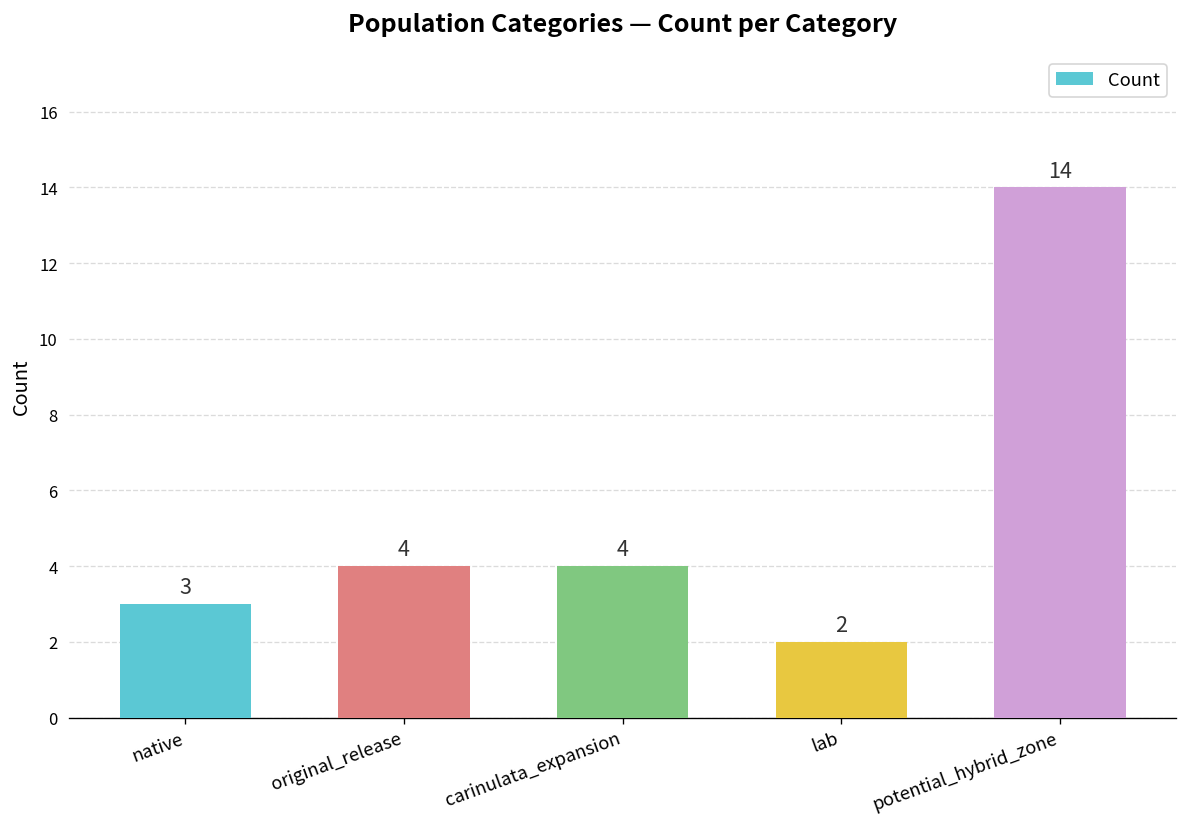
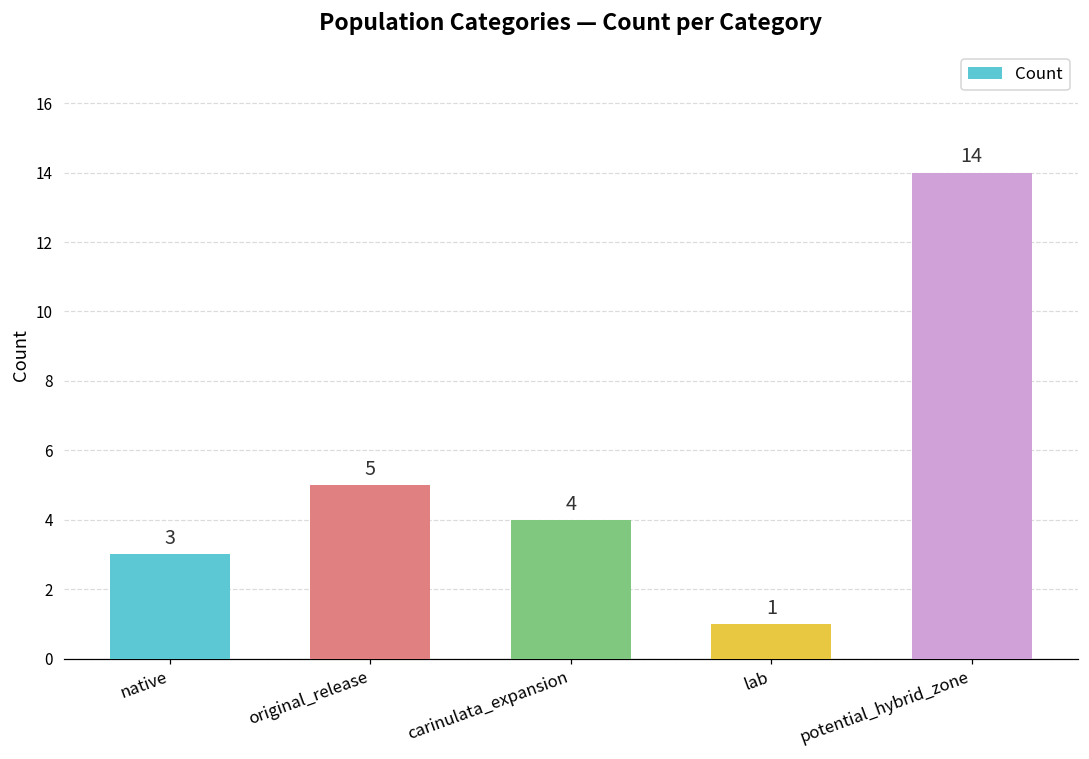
original_release: 4 -> 5
lab: 2 -> 1
